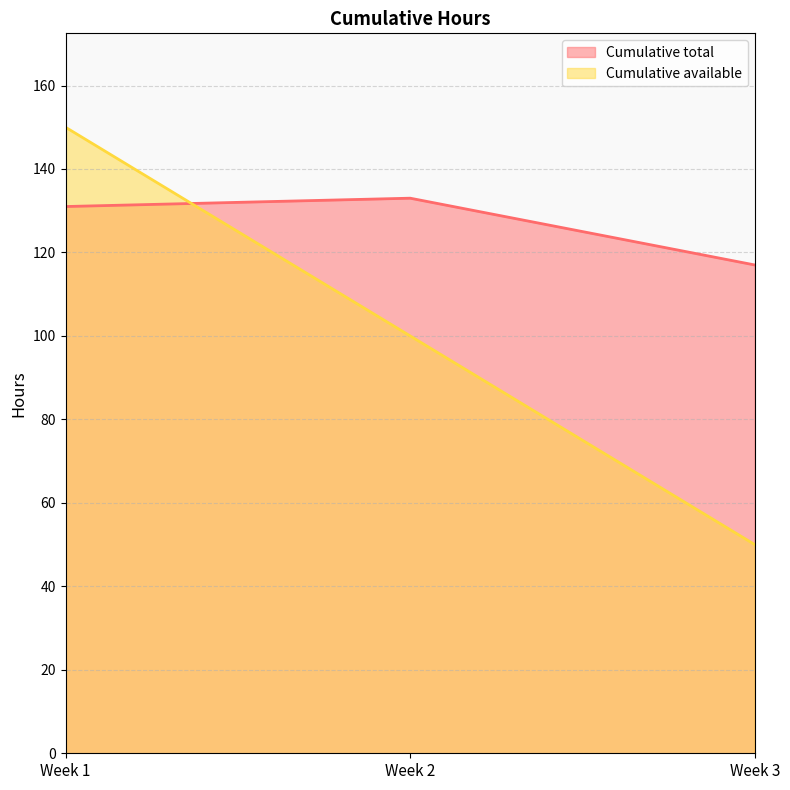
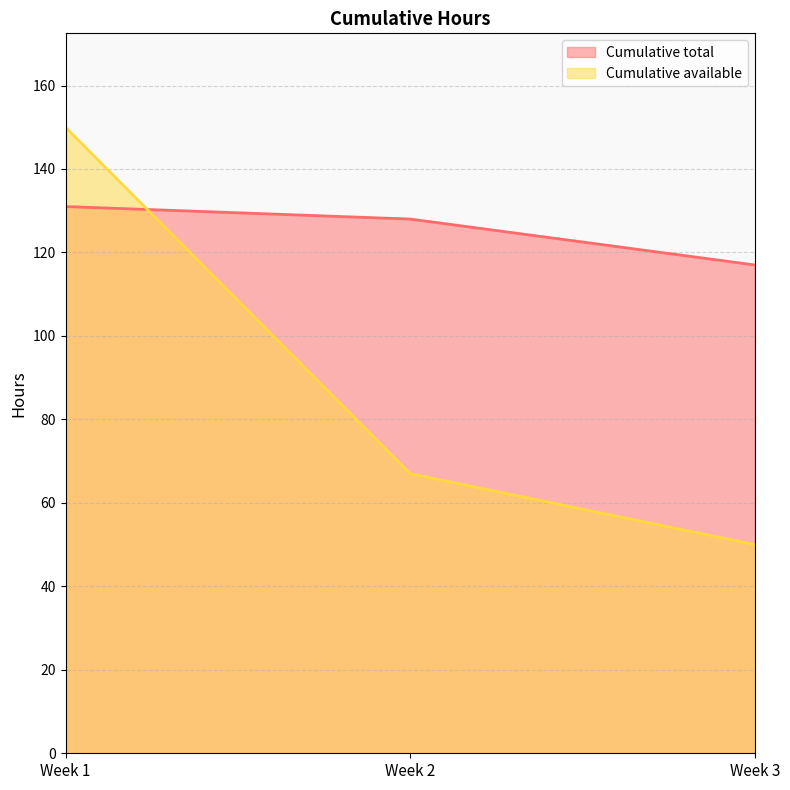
Cumulative total, Week 2: 133 -> 128
Cumulative available, Week 2: 100 -> 67
